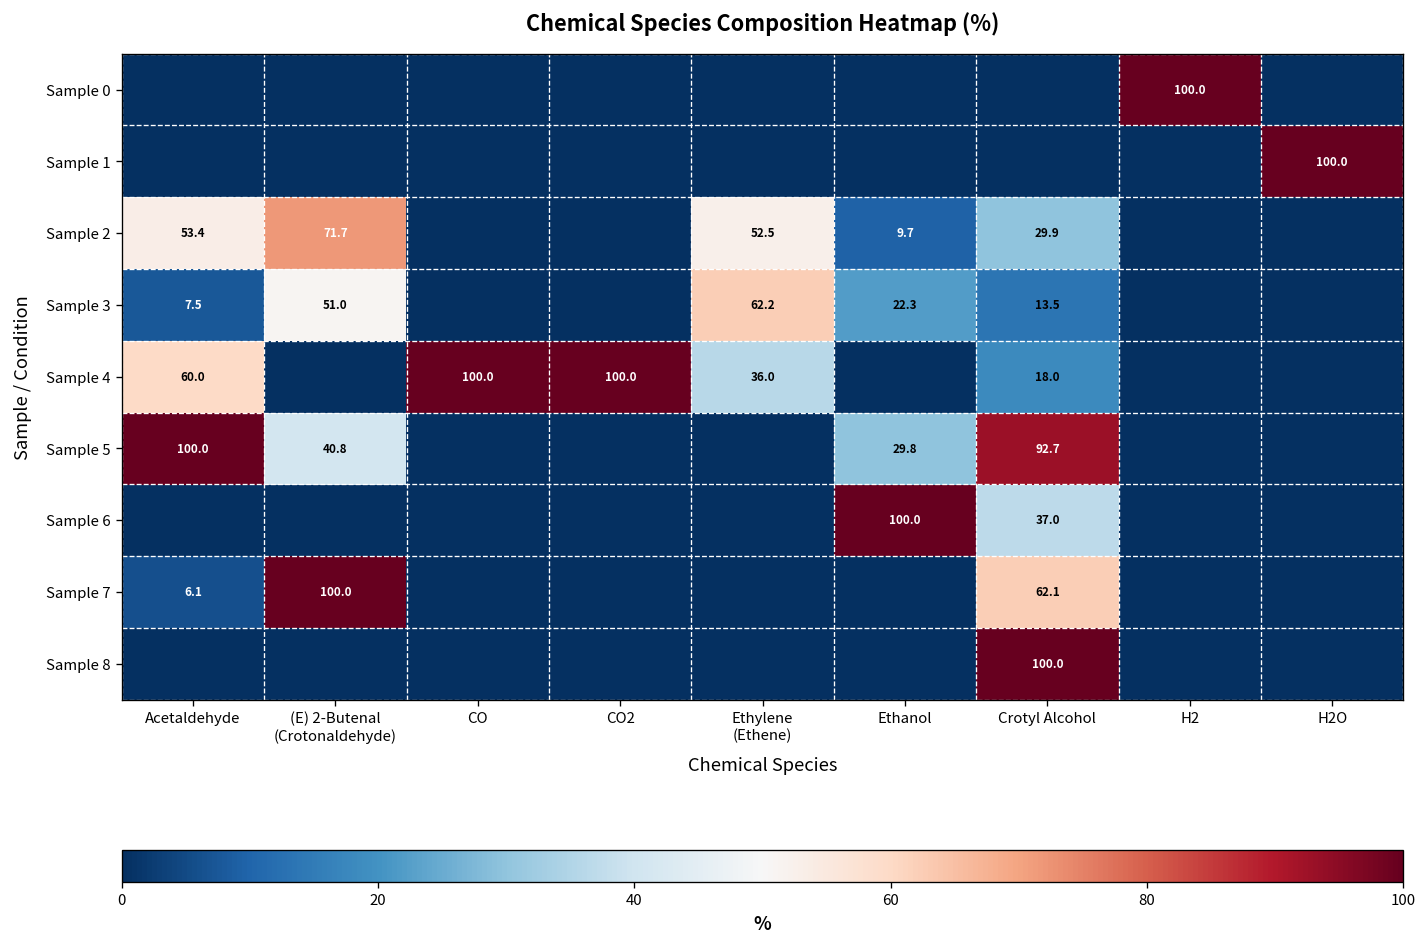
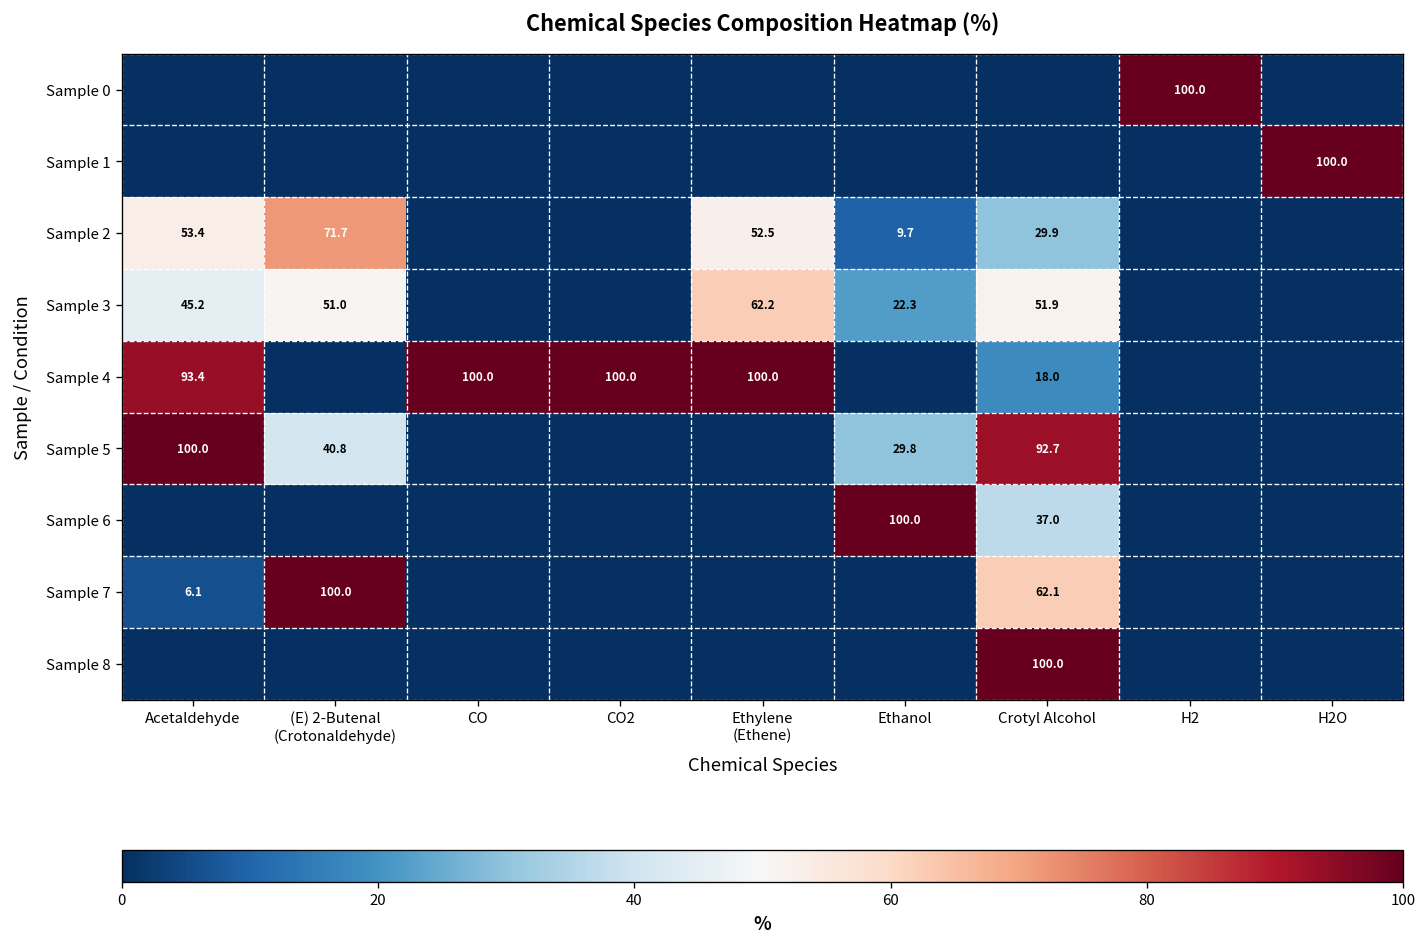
Sample 3, Acetaldehyde: 7.5 -> 45.2
Sample 3, Crotyl Alcohol: 13.5 -> 51.9
Sample 4, Acetaldehyde: 60.0 -> 93.4
Sample 4, Ethylene (Ethene): 36.0 -> 100.0
